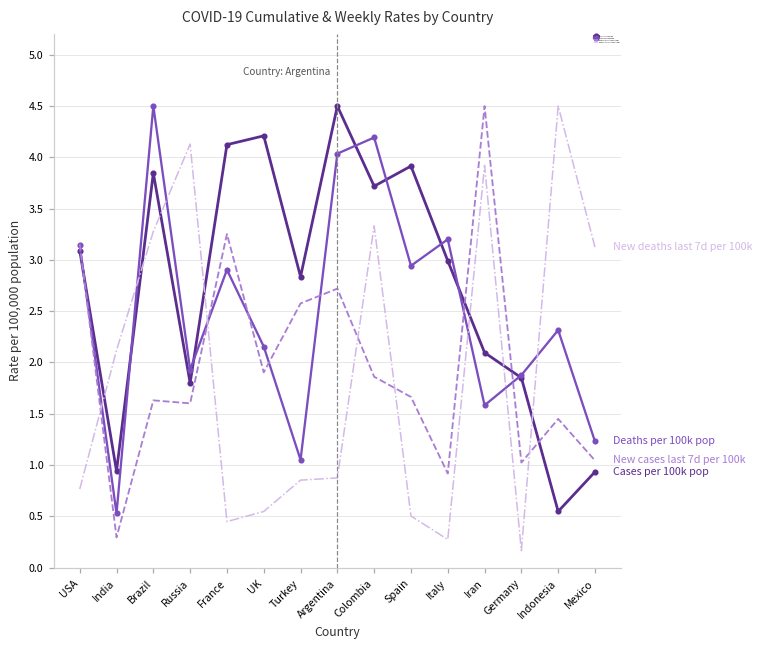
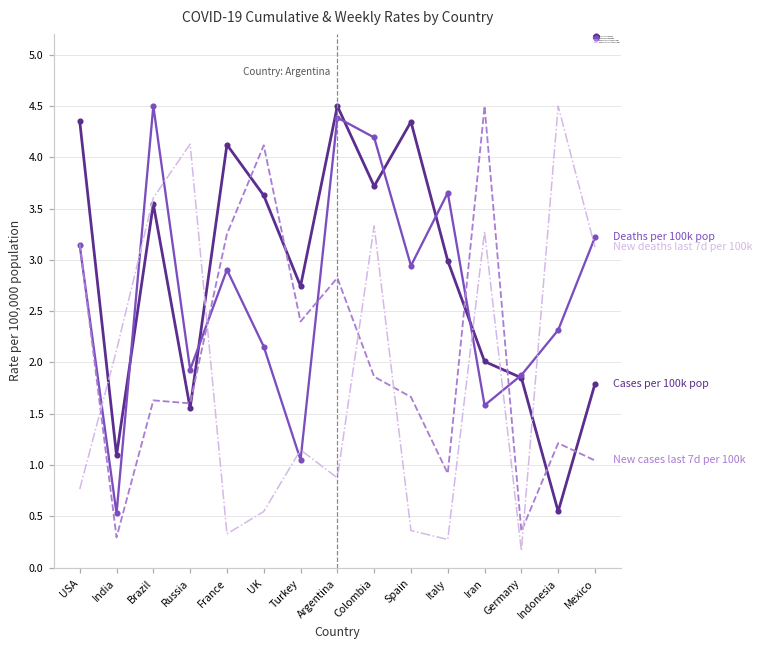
Cases per 100k pop, USA: 3.1 -> 4.4
Cases per 100k pop, India: 0.9 -> 1.1
Cases per 100k pop, Brazil: 3.8 -> 3.5
New deaths last 7d per 100k, Brazil: 3.3 -> 3.6
Cases per 100k pop, Russia: 1.8 -> 1.6
New deaths last 7d per 100k, France: 0.4 -> 0.3
Cases per 100k pop, UK: 4.2 -> 3.6
New cases last 7d per 100k, UK: 1.9 -> 4.1
Cases per 100k pop, Turkey: 2.8 -> 2.7
New cases last 7d per 100k, Turkey: 2.6 -> 2.4
New deaths last 7d per 100k, Turkey: 0.9 -> 1.1
Deaths per 100k pop, Argentina: 4.0 -> 4.4
New cases last 7d per 100k, Argentina: 2.7 -> 2.8
Cases per 100k pop, Spain: 3.9 -> 4.3
New deaths last 7d per 100k, Spain: 0.5 -> 0.4
Deaths per 100k pop, Italy: 3.2 -> 3.7
Cases per 100k pop, Iran: 2.1 -> 2.0
New deaths last 7d per 100k, Iran: 3.9 -> 3.3
New cases last 7d per 100k, Germany: 1.0 -> 0.4
New cases last 7d per 100k, Indonesia: 1.4 -> 1.2
Cases per 100k pop, Mexico: 0.9 -> 1.8
Deaths per 100k pop, Mexico: 1.2 -> 3.2
